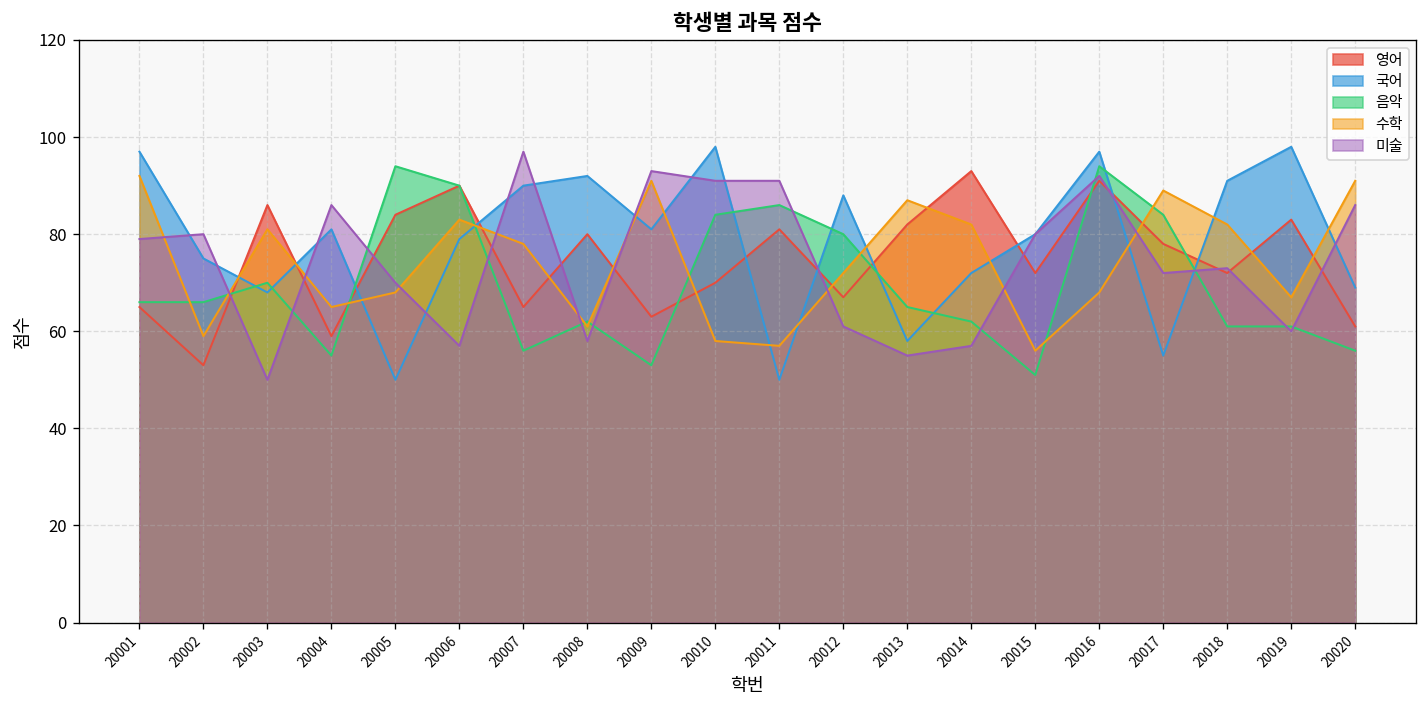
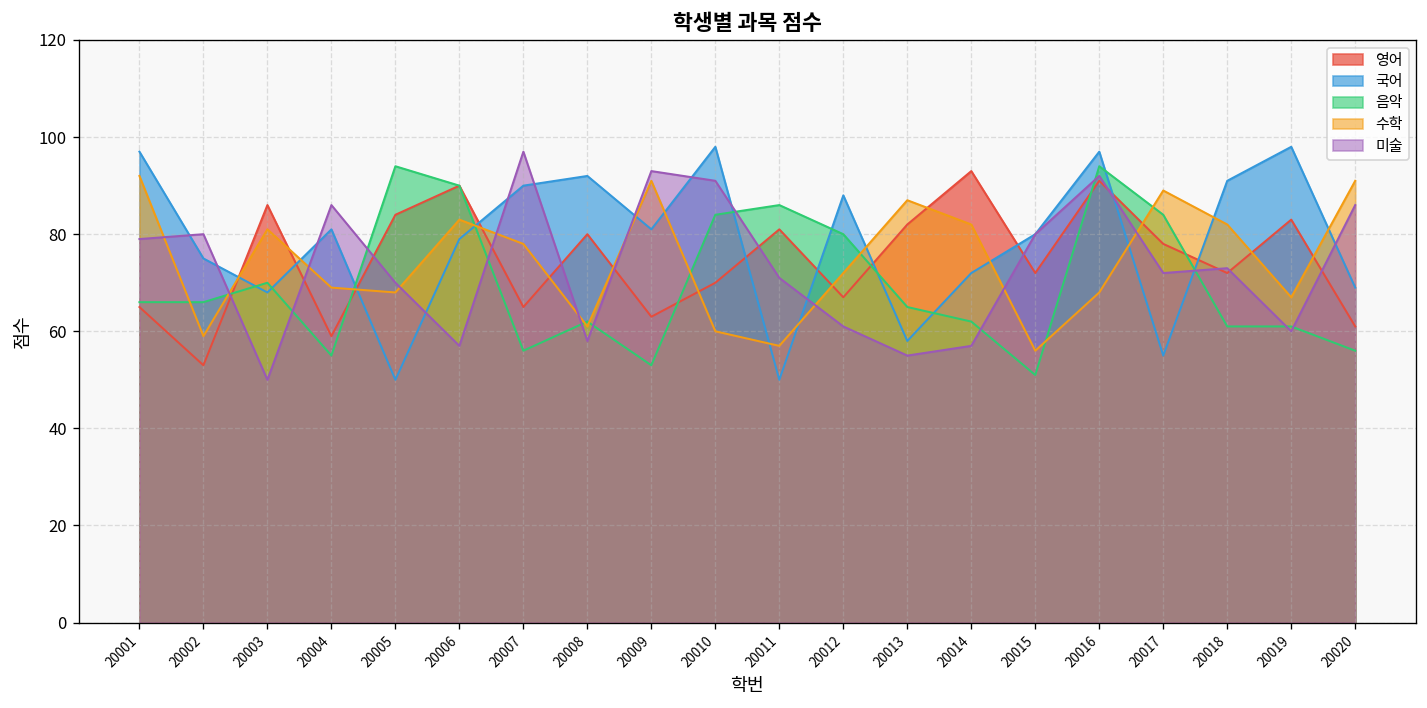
수학, 20004: 65 -> 69
수학, 20010: 58 -> 60
미술, 20011: 91 -> 71
